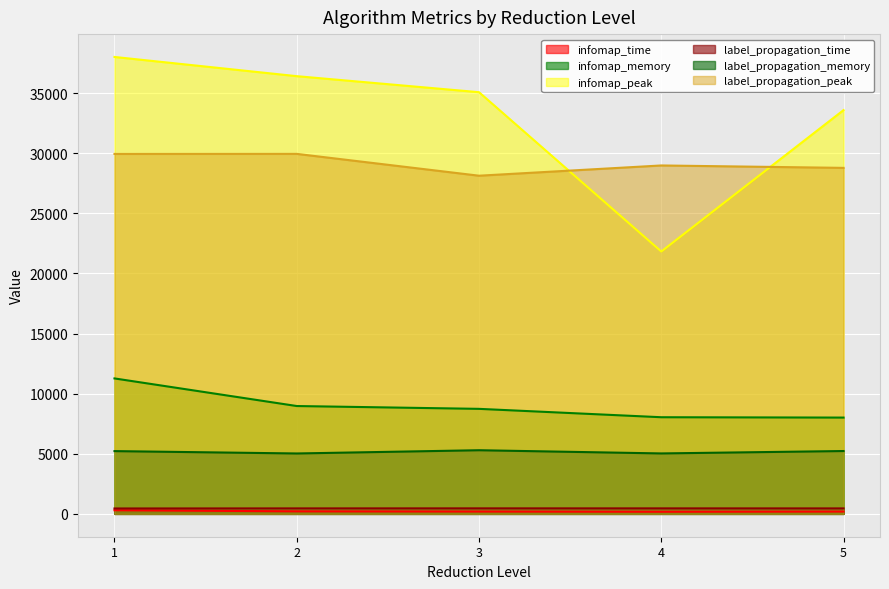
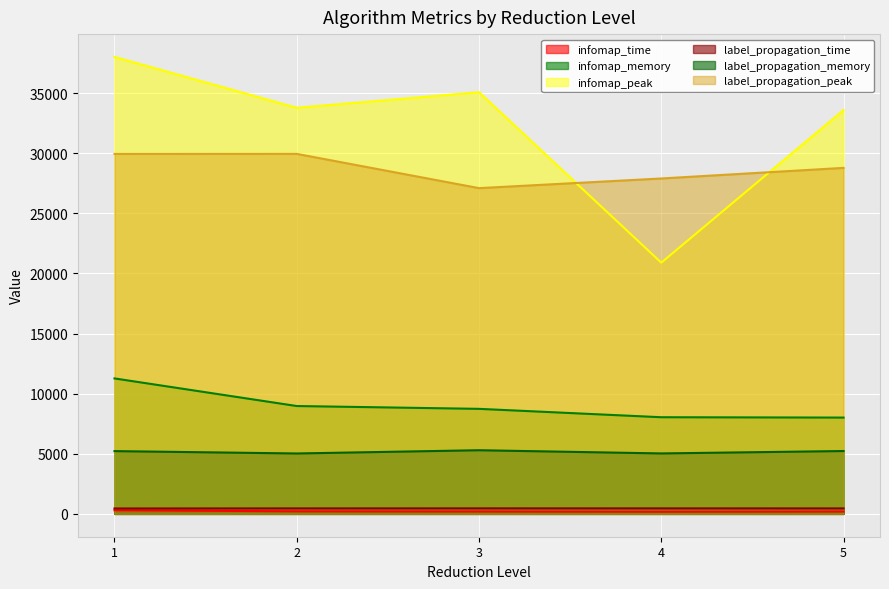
infomap_peak, 2: 36400 -> 33800
label_propagation_peak, 3: 28100 -> 27100
infomap_peak, 4: 21800 -> 20900
label_propagation_peak, 4: 29000 -> 27900
